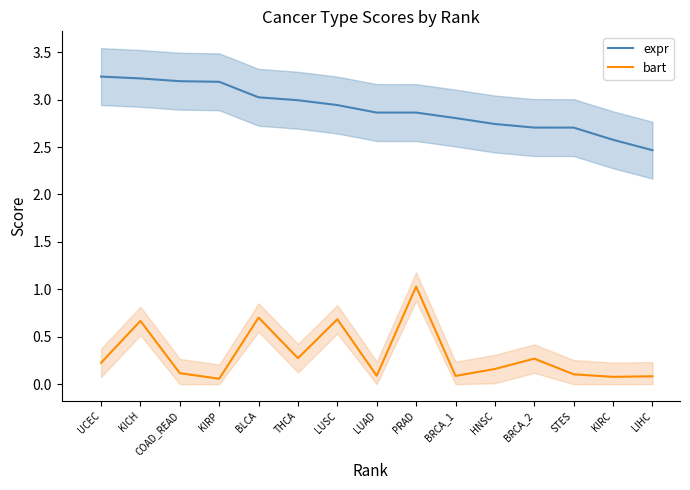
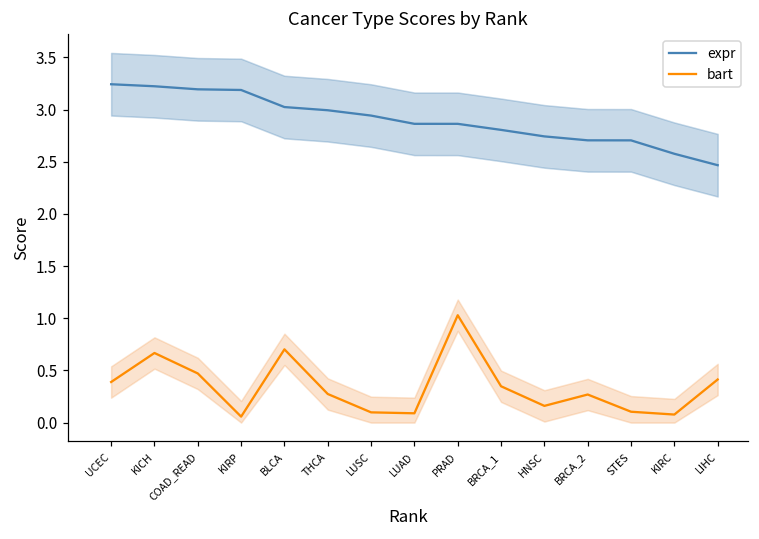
bart, UCEC: 0.2 -> 0.4
bart, COAD_READ: 0.1 -> 0.5
bart, LUSC: 0.7 -> 0.1
bart, BRCA_1: 0.1 -> 0.3
bart, LIHC: 0.1 -> 0.4
